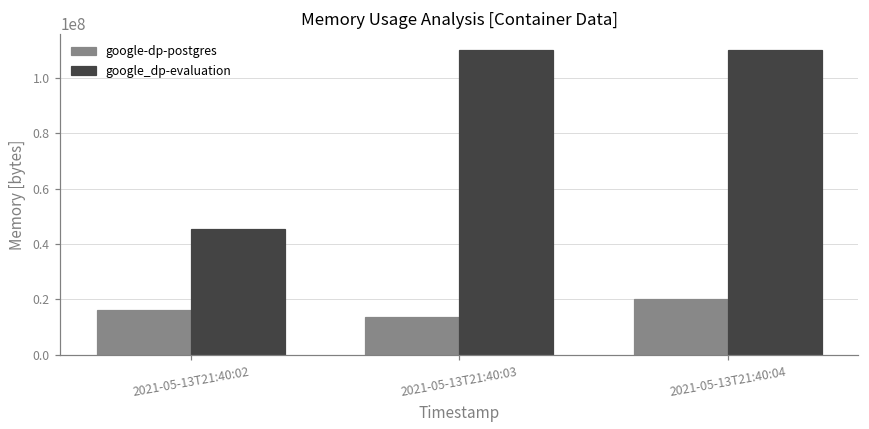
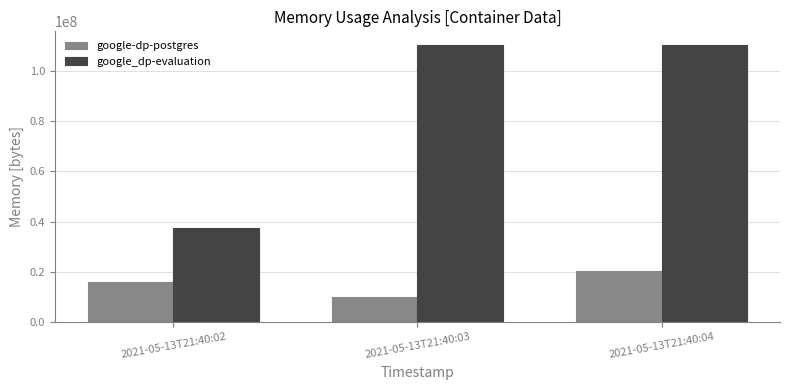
google_dp-evaluation, 2021-05-13T21:40:02: 46000000 -> 38000000
google-dp-postgres, 2021-05-13T21:40:03: 14000000 -> 10000000
